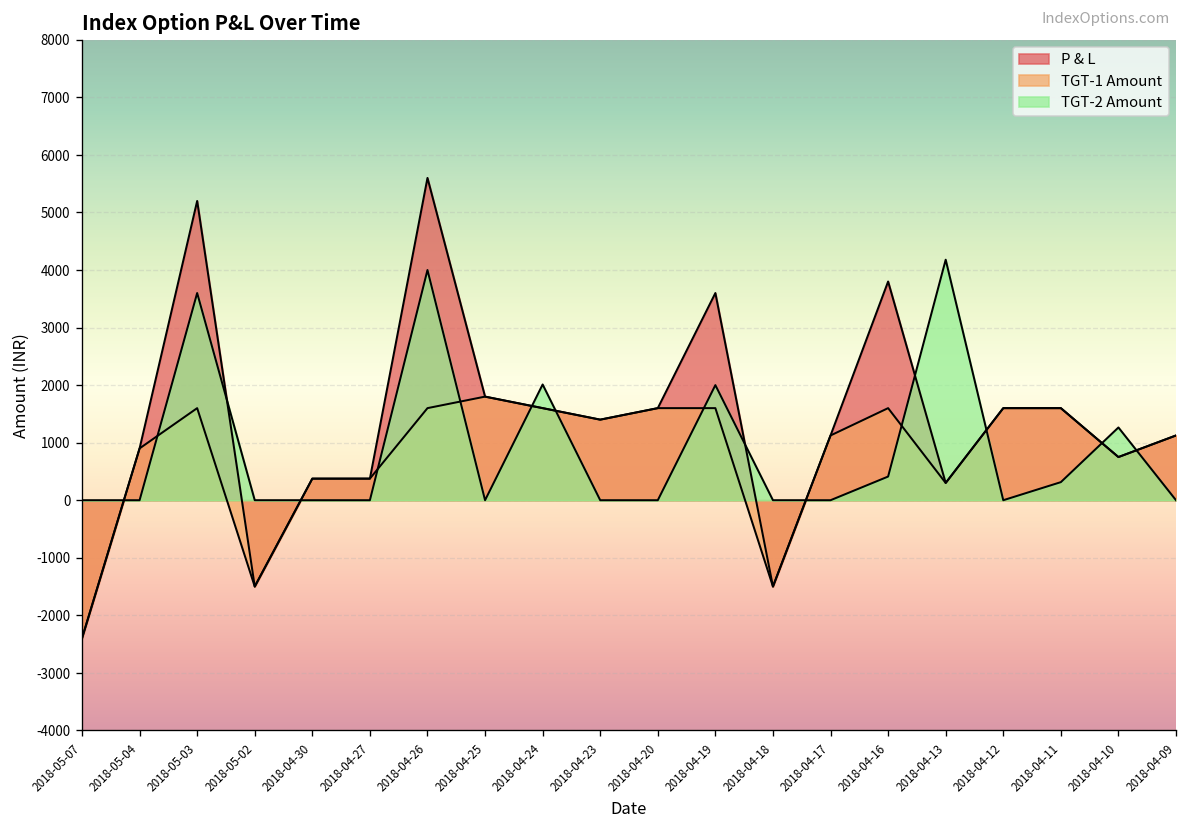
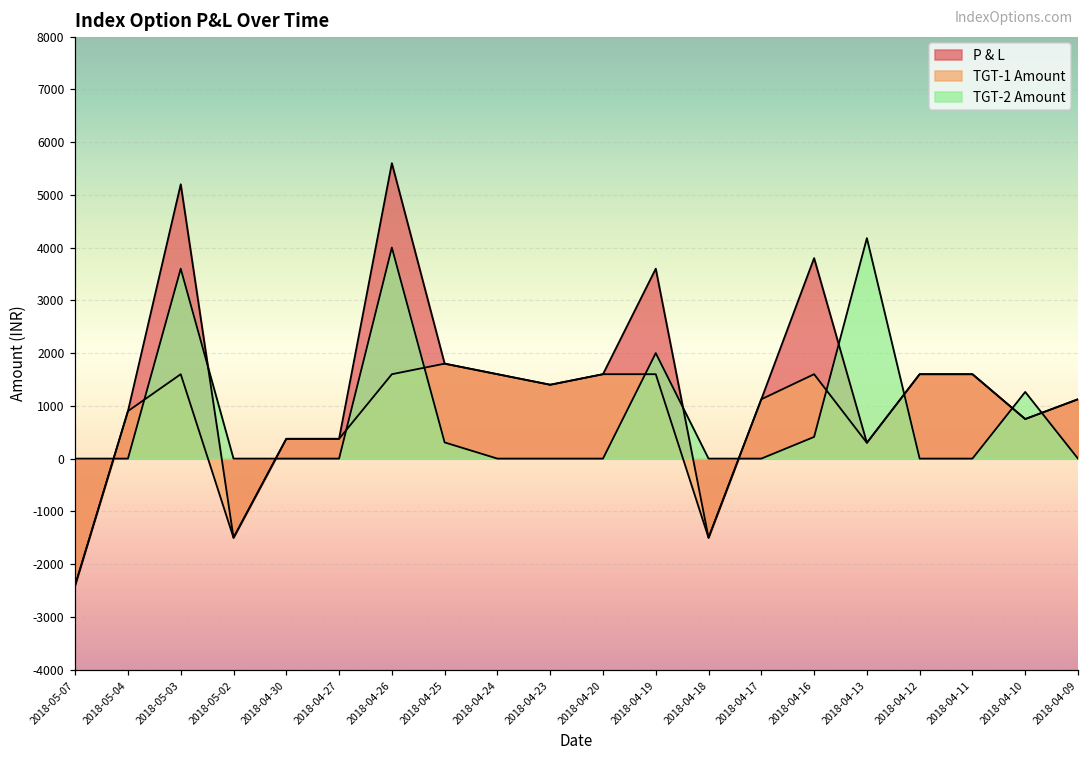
TGT-2 Amount, 2018-04-25: 0 -> 300
TGT-2 Amount, 2018-04-24: 2000 -> 0
TGT-2 Amount, 2018-04-11: 300 -> 0
